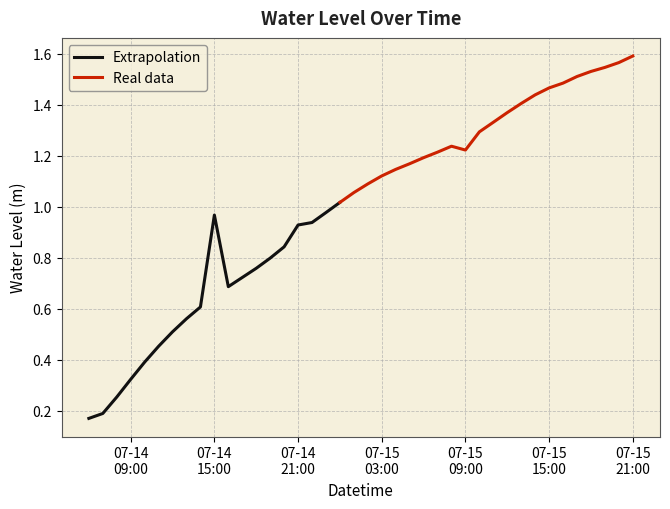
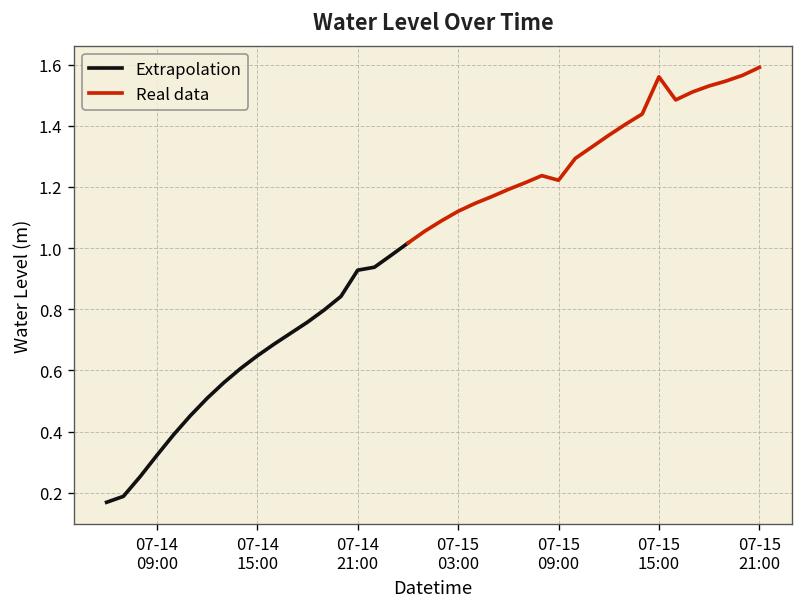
Extrapolation, 07-14 15:00: 0.97 -> 0.65
Real data, 07-15 15:00: 1.47 -> 1.56
